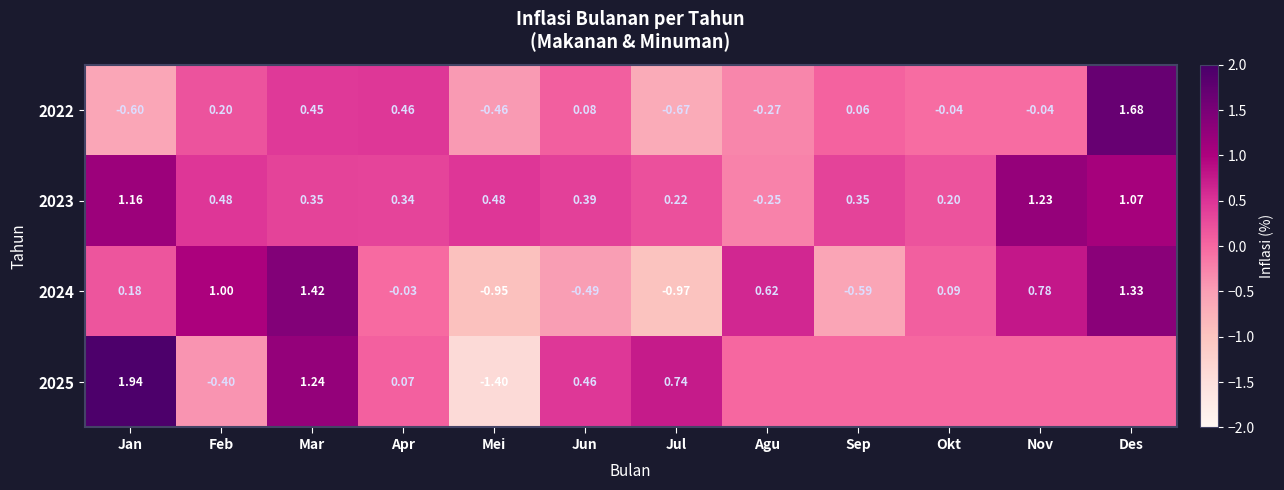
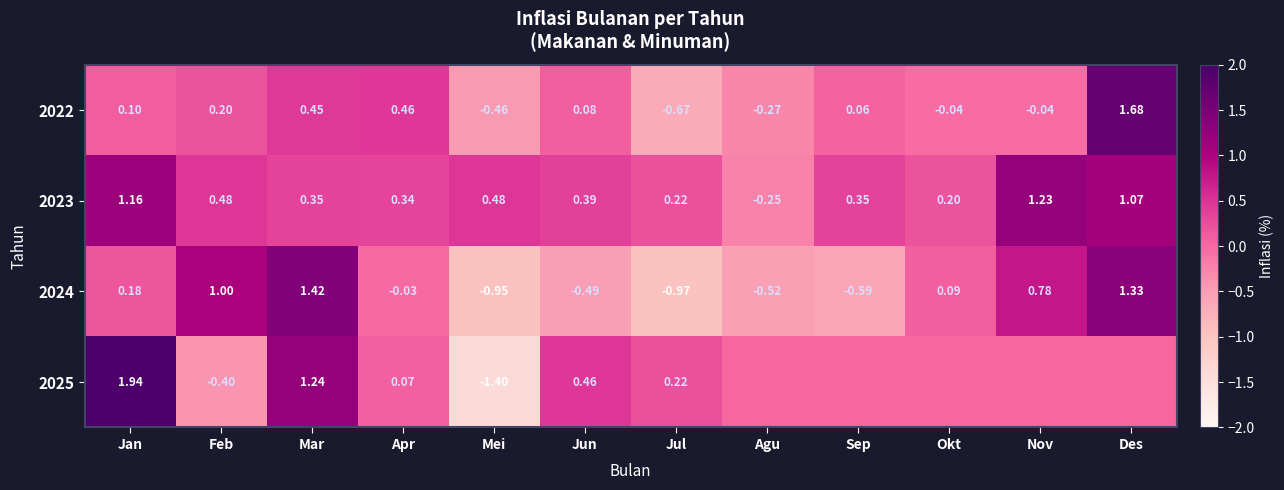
2022, Jan: -0.60 -> 0.10
2024, Agu: 0.62 -> -0.52
2025, Jul: 0.74 -> 0.22
